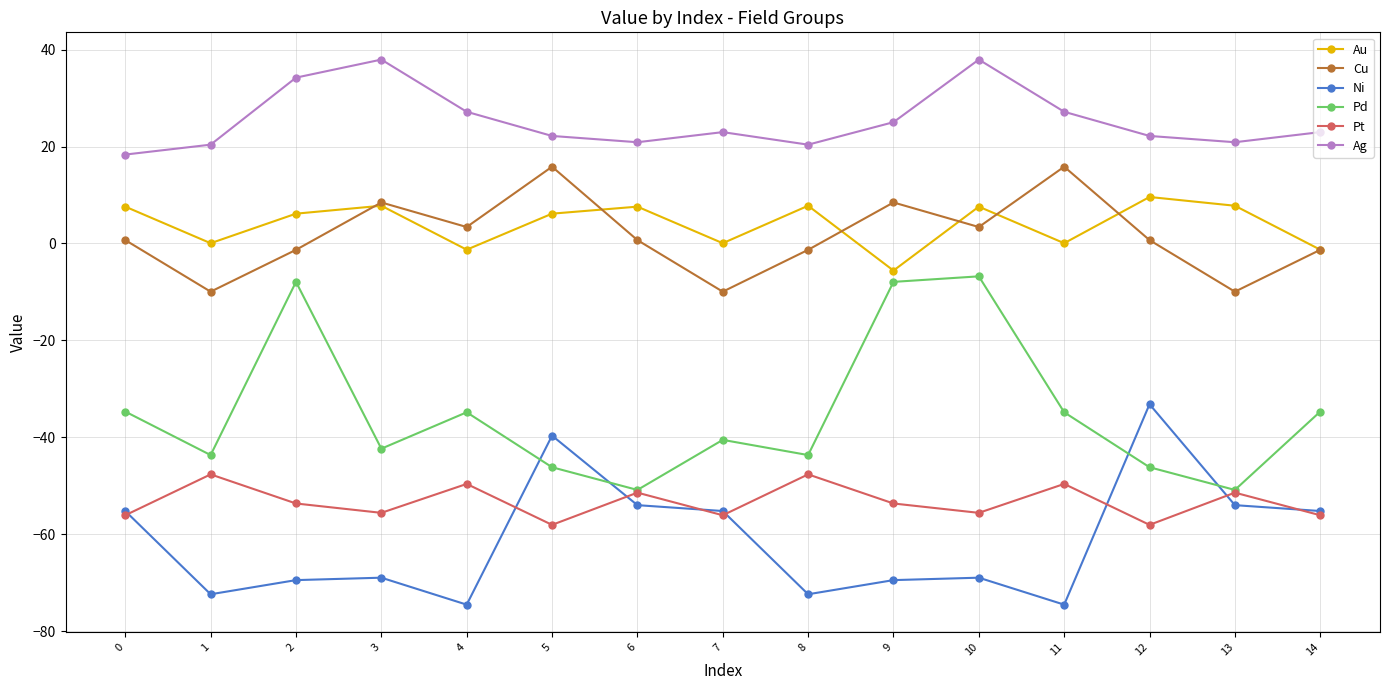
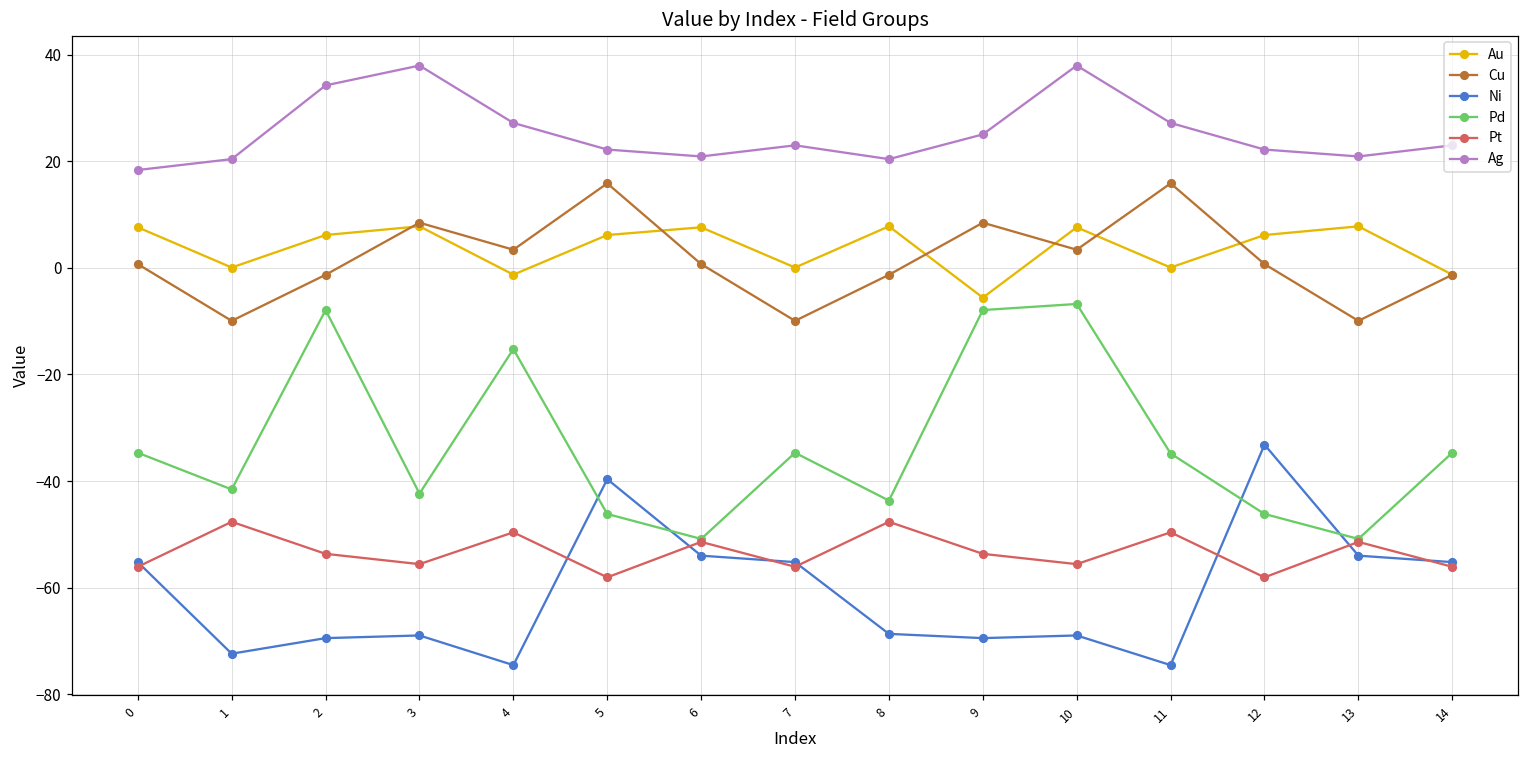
Pd, 1: -44 -> -42
Pd, 4: -35 -> -15
Pd, 7: -41 -> -35
Ni, 8: -72 -> -69
Au, 12: 10 -> 6
